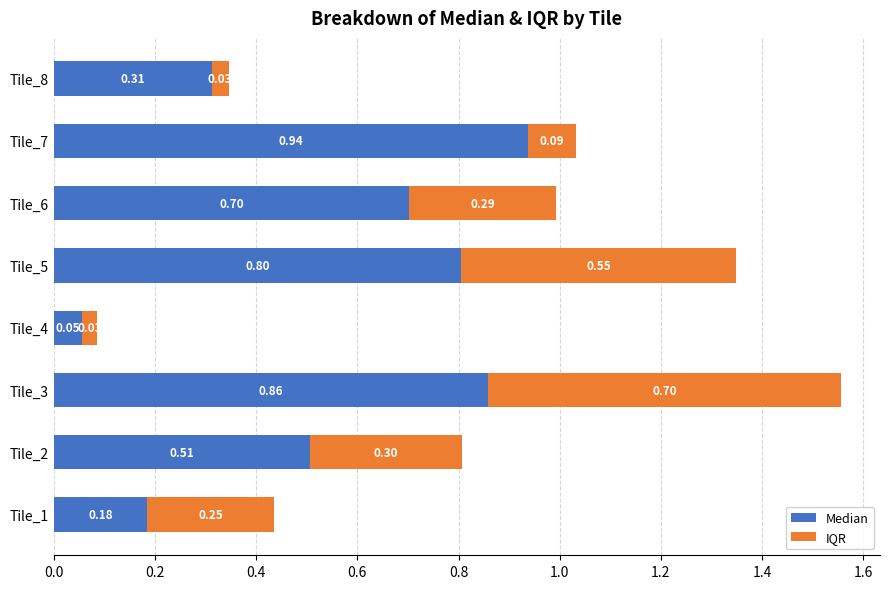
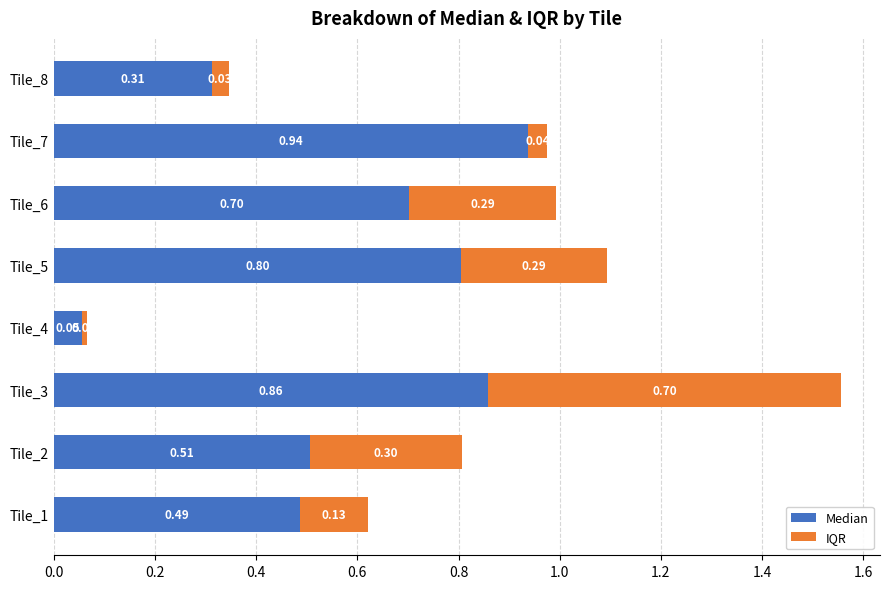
IQR, Tile_7: 0.09 -> 0.04
IQR, Tile_5: 0.55 -> 0.29
IQR, Tile_4: 0.03 -> 0.01
Median, Tile_1: 0.18 -> 0.49
IQR, Tile_1: 0.25 -> 0.13
